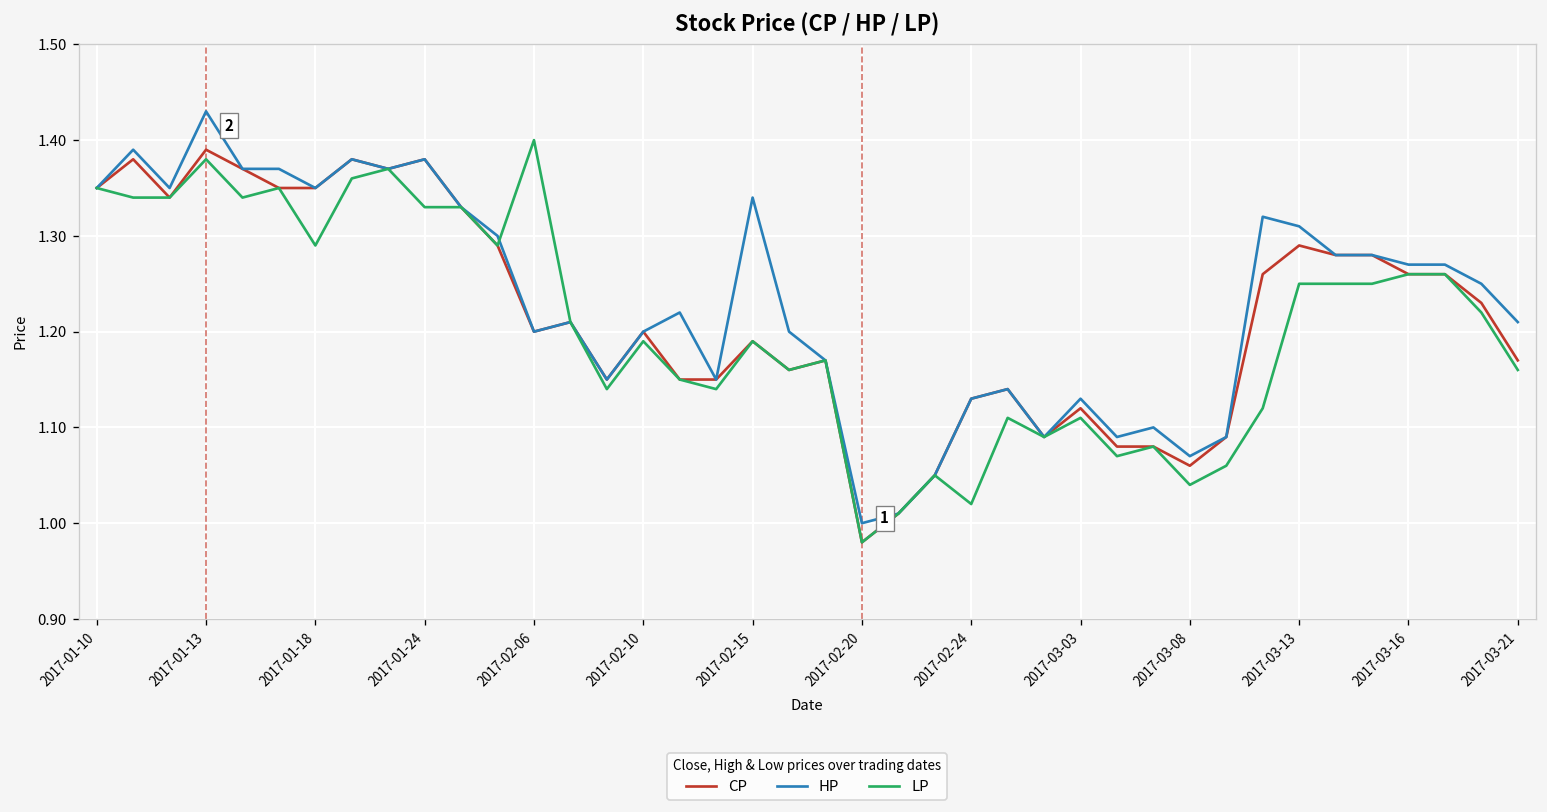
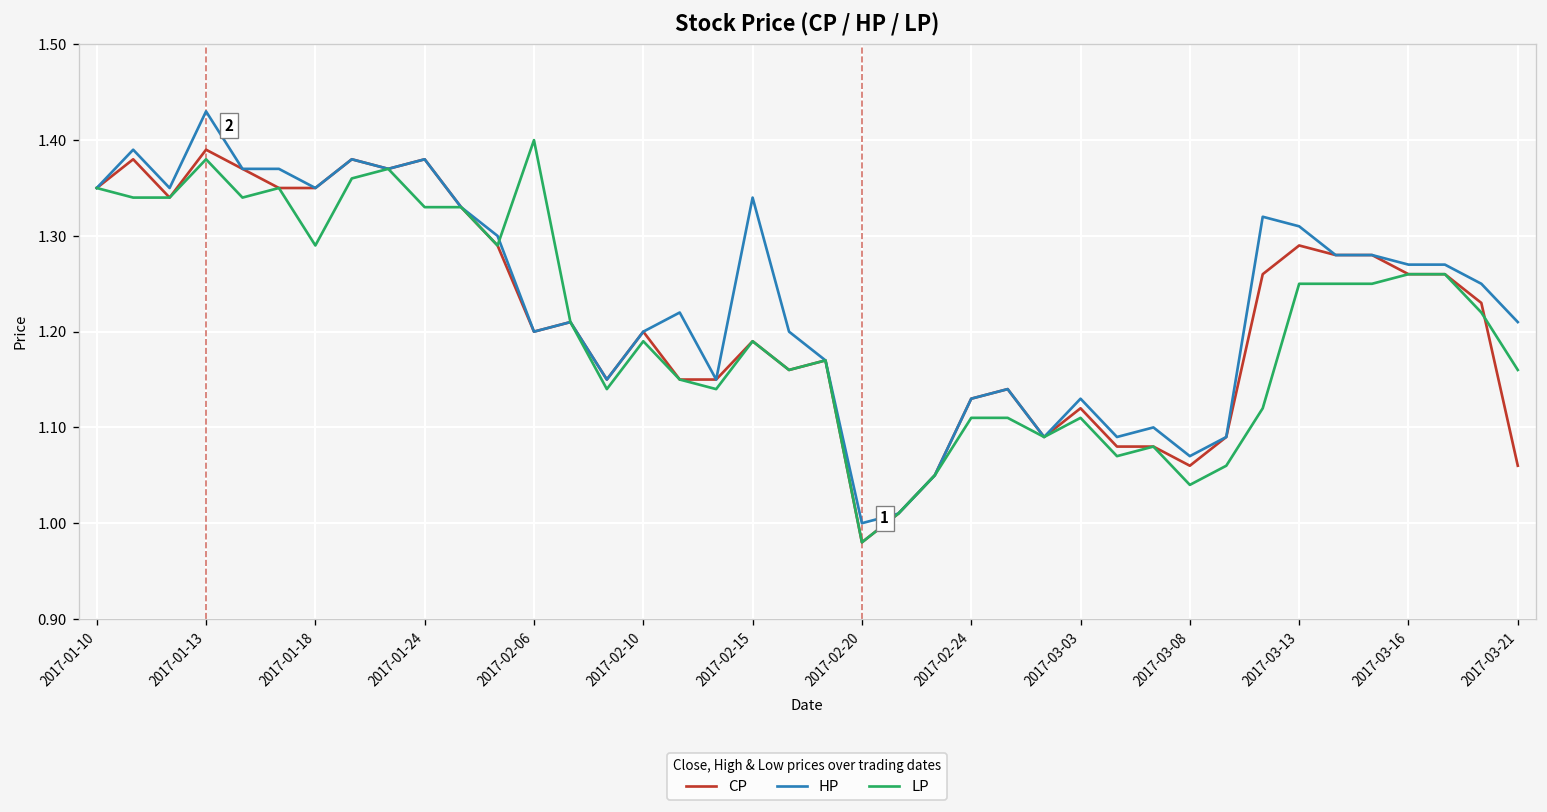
LP, 2017-02-24: 1.02 -> 1.11
CP, 2017-03-21: 1.17 -> 1.06
